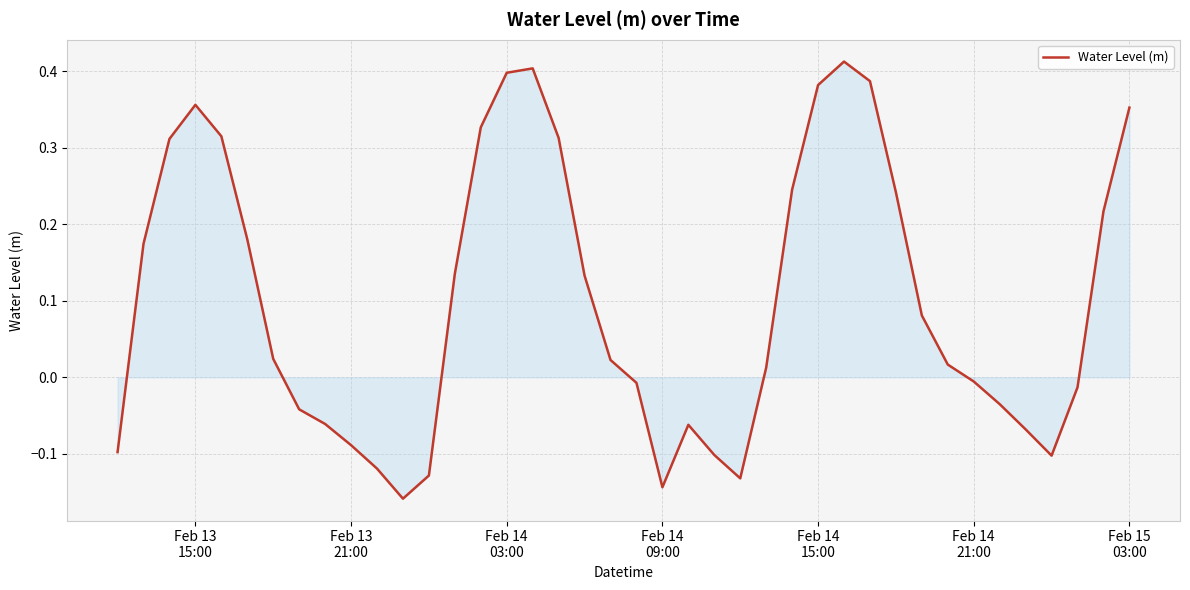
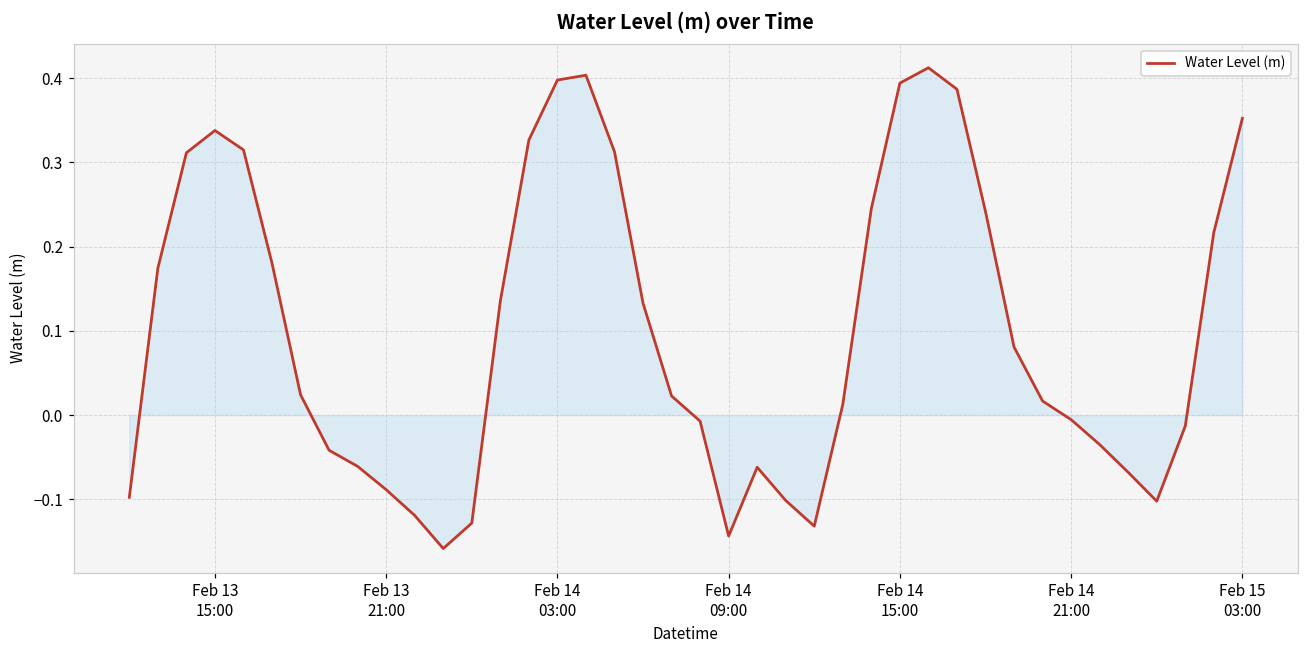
Water Level (m), Feb 13 15:00: 0.36 -> 0.34
Water Level (m), Feb 14 15:00: 0.38 -> 0.39
